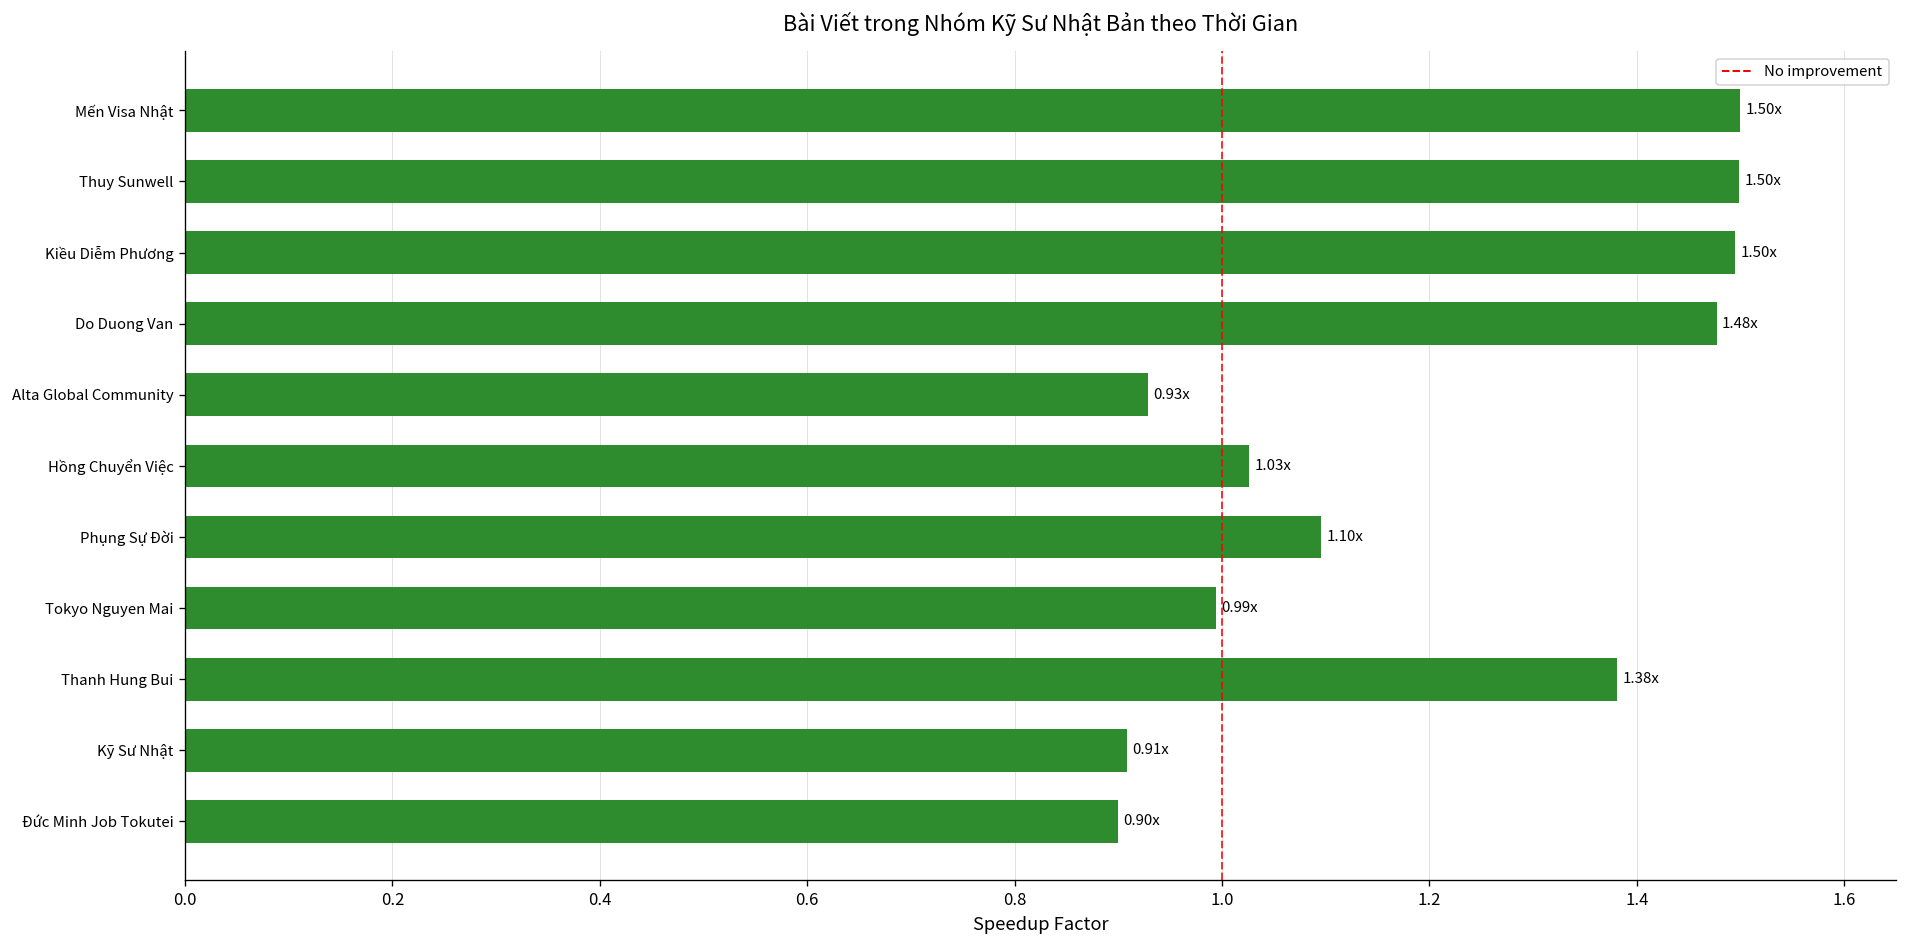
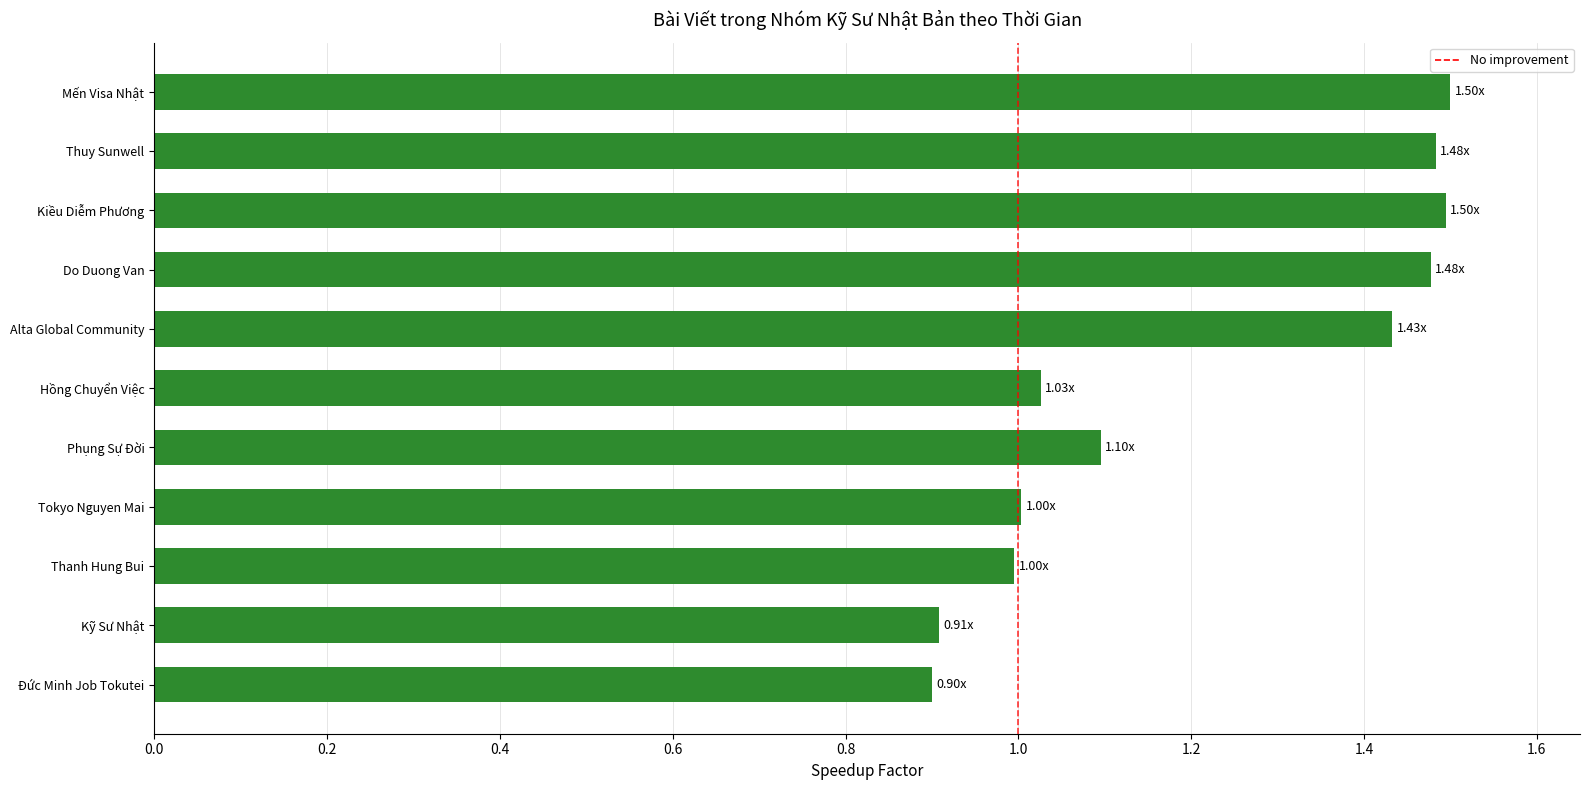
Thuy Sunwell: 1.50x -> 1.48x
Alta Global Community: 0.93x -> 1.43x
Tokyo Nguyen Mai: 0.99x -> 1.00x
Thanh Hung Bui: 1.38x -> 1.00x
